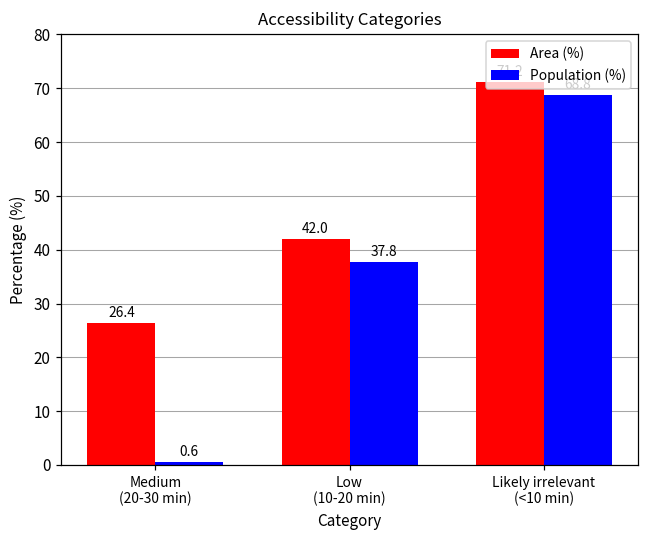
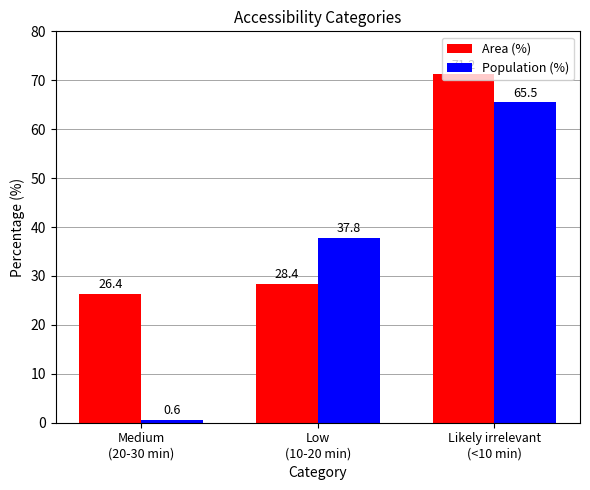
Area (%), Low (10-20 min): 42.0 -> 28.4
Population (%), Likely irrelevant (<10 min): 69 -> 66
